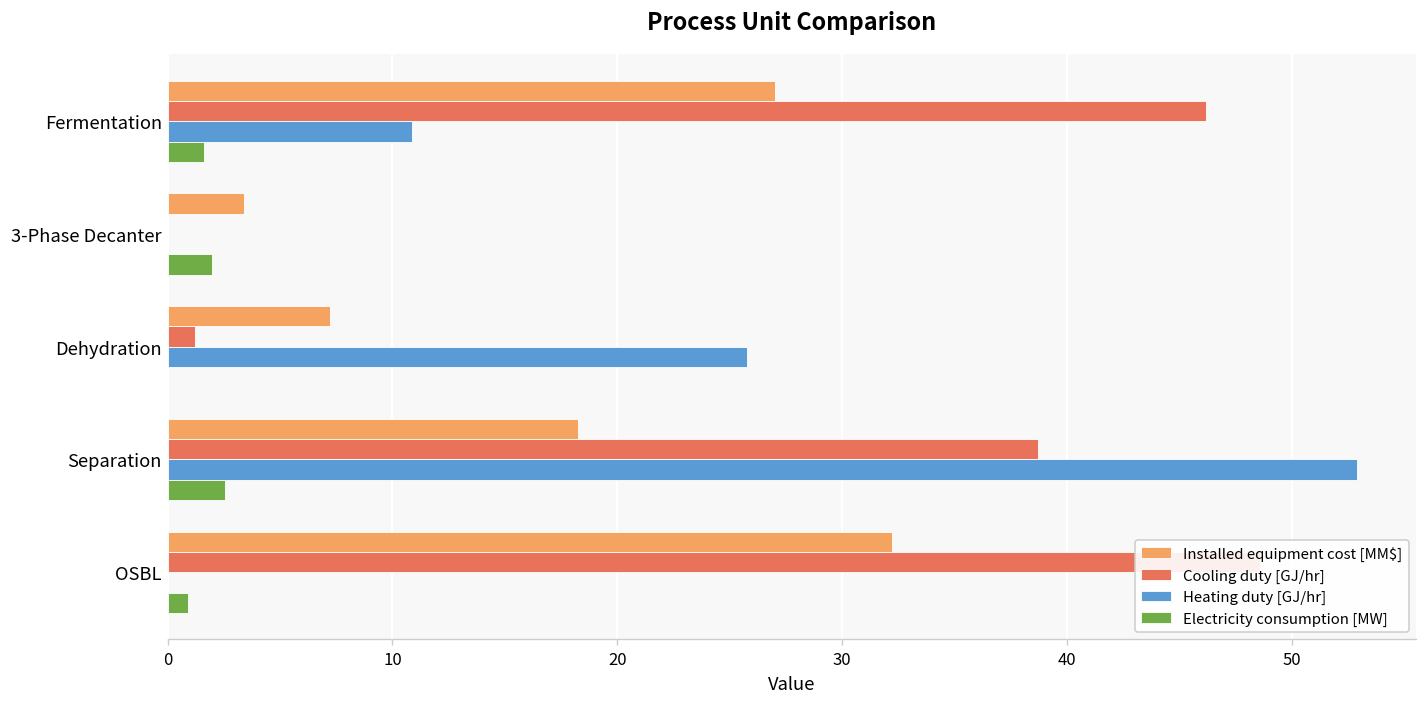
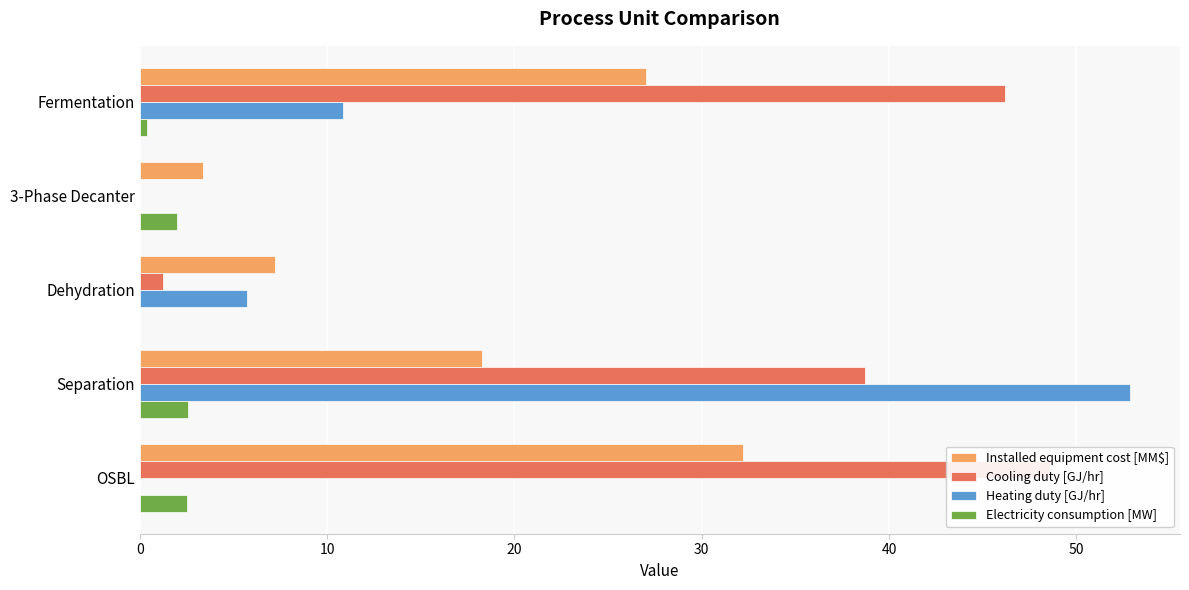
Electricity consumption [MW], Fermentation: 1.6 -> 0.4
Heating duty [GJ/hr], Dehydration: 25.8 -> 5.7
Electricity consumption [MW], OSBL: 0.9 -> 2.5
